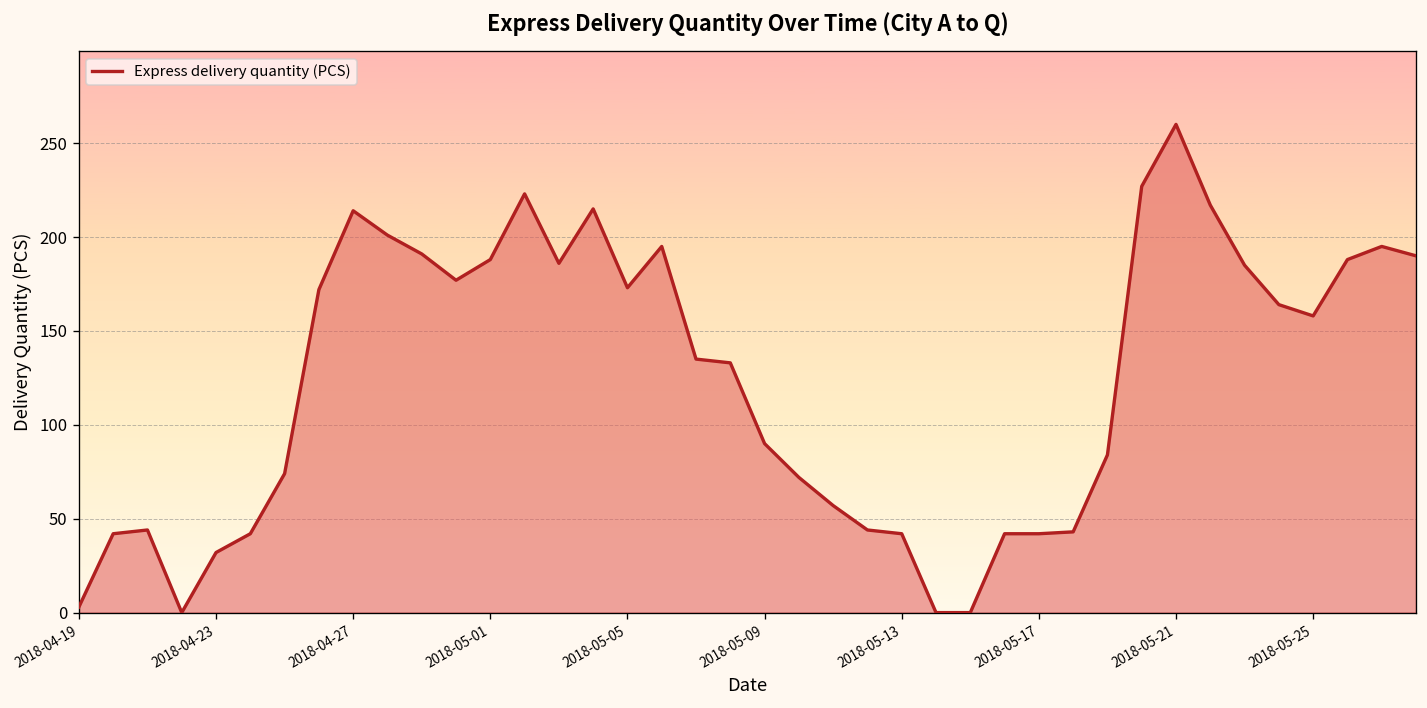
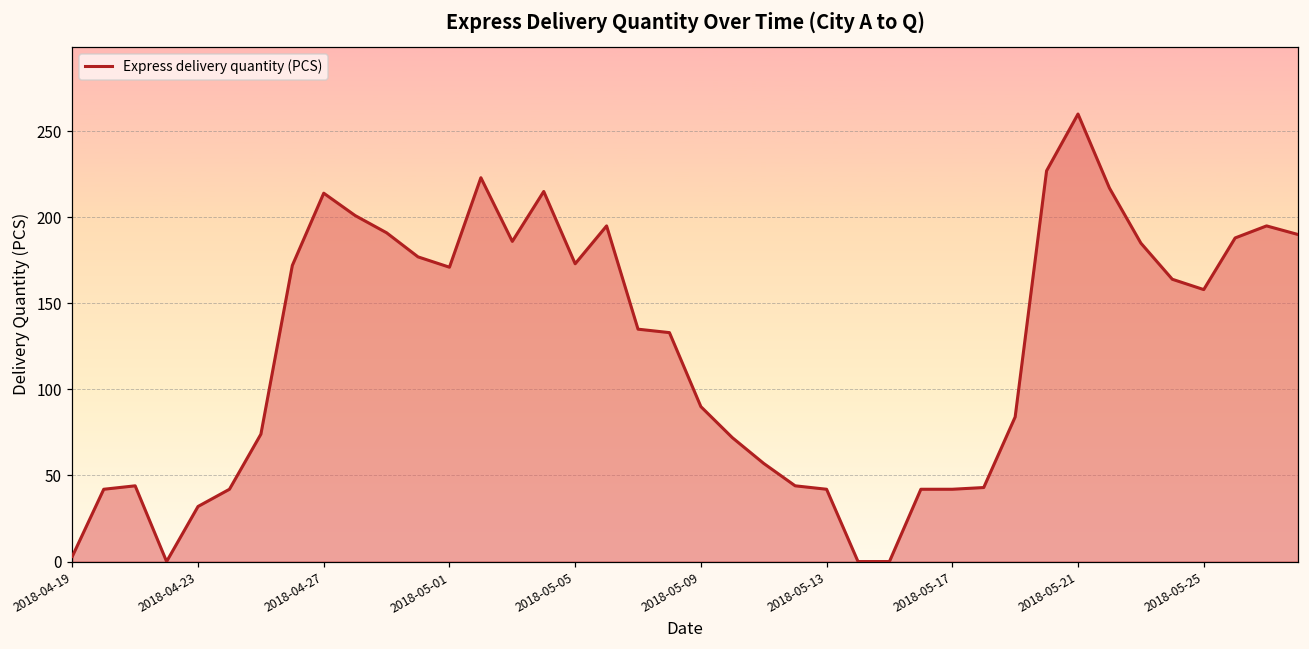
2018-05-01: 188 -> 171
